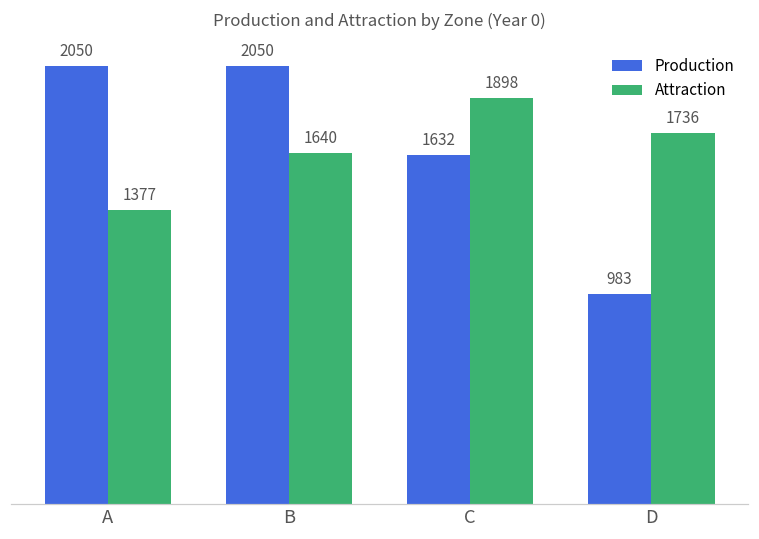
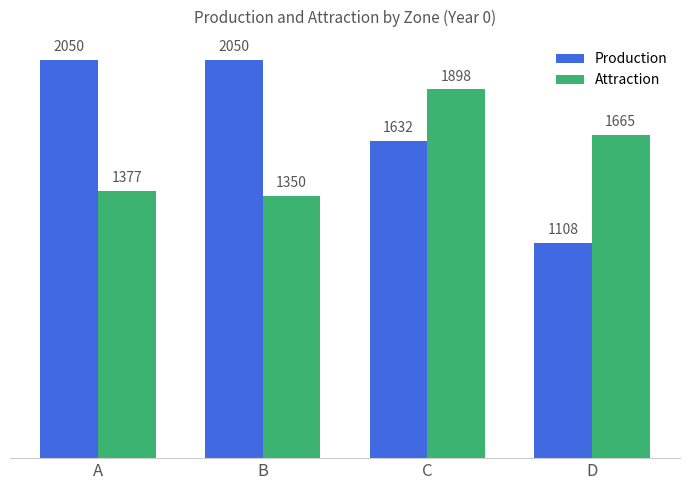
Attraction, B: 1640 -> 1350
Production, D: 983 -> 1108
Attraction, D: 1736 -> 1665
